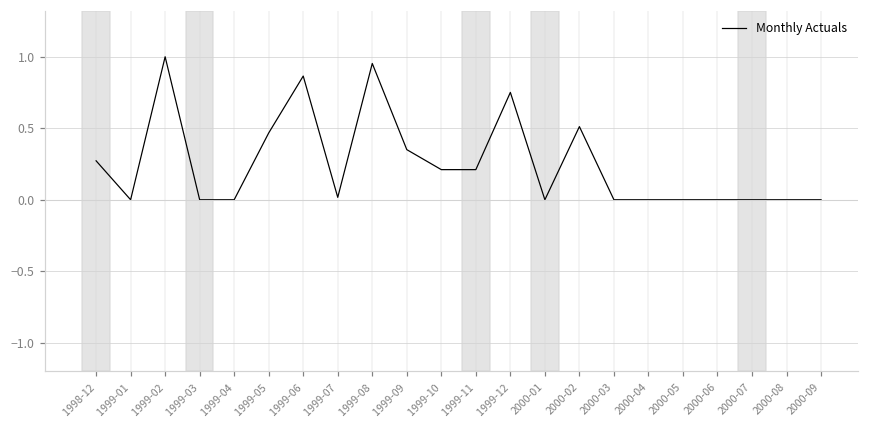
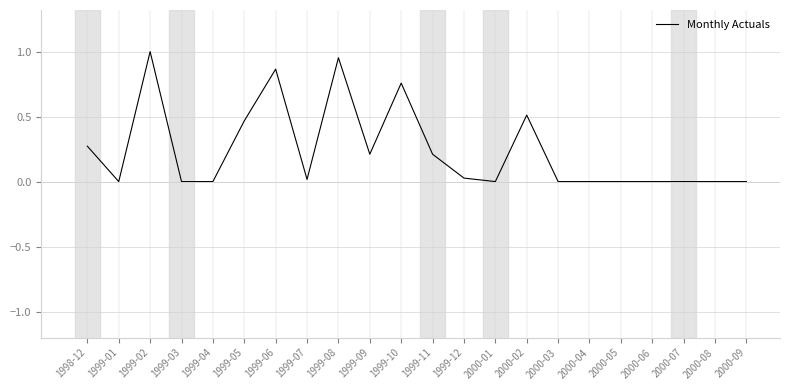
1999-09: 0.35 -> 0.21
1999-10: 0.21 -> 0.76
1999-12: 0.75 -> 0.03
